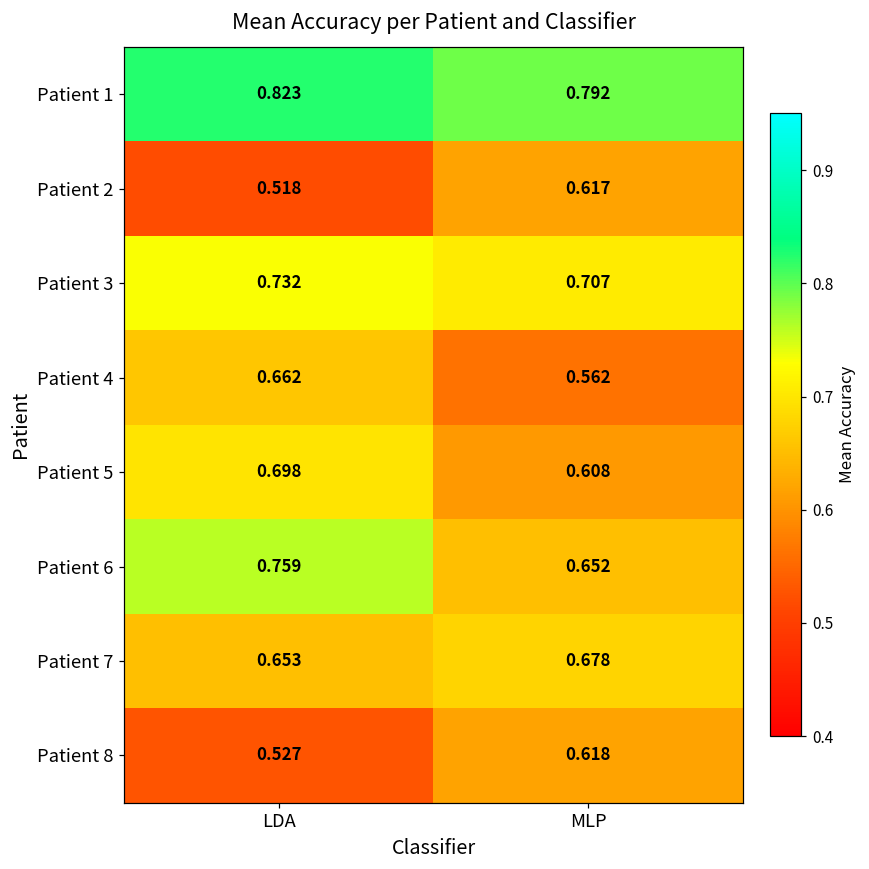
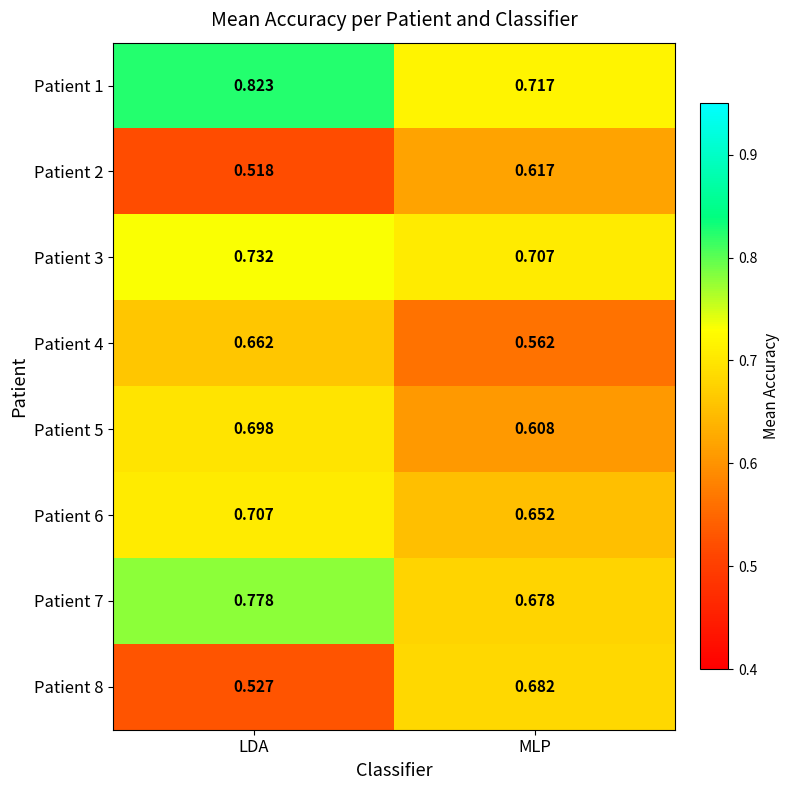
Patient 1, MLP: 0.792 -> 0.717
Patient 6, LDA: 0.759 -> 0.707
Patient 7, LDA: 0.653 -> 0.778
Patient 8, MLP: 0.618 -> 0.682
